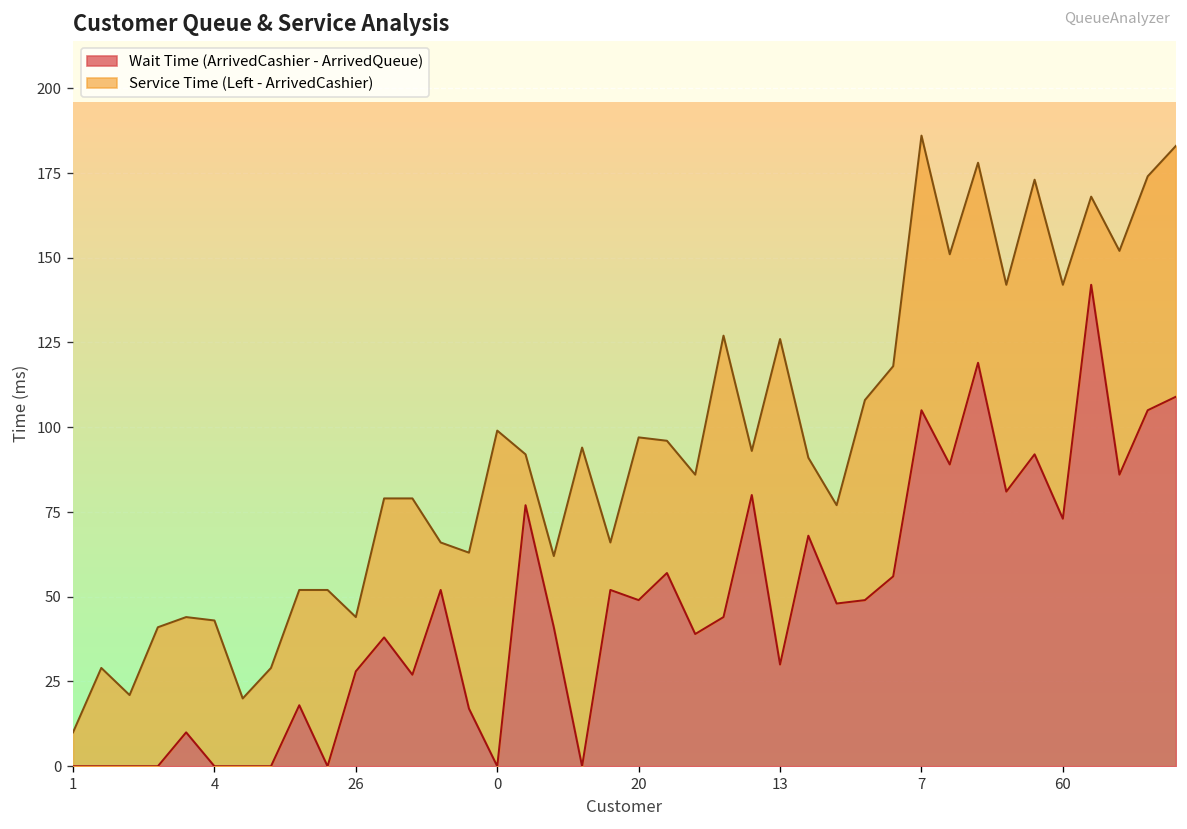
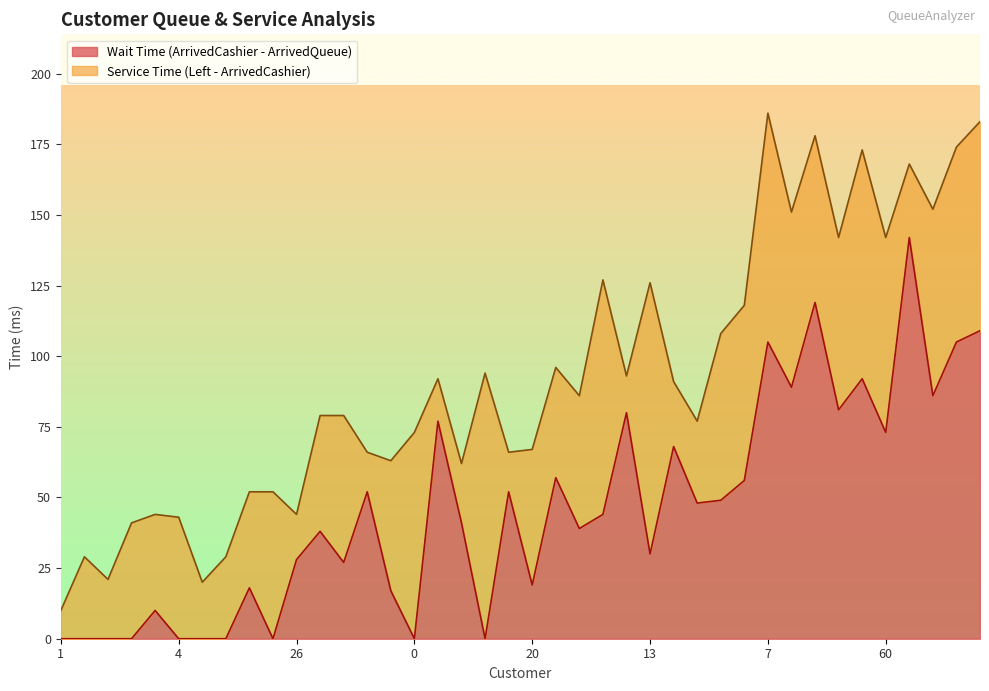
Service Time (Left - ArrivedCashier), 0: 99 -> 73
Wait Time (ArrivedCashier - ArrivedQueue), 20: 49 -> 19
